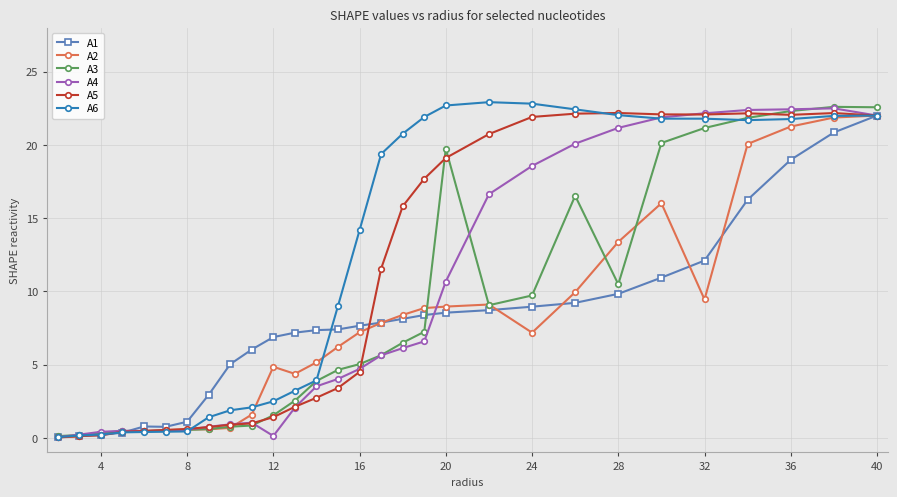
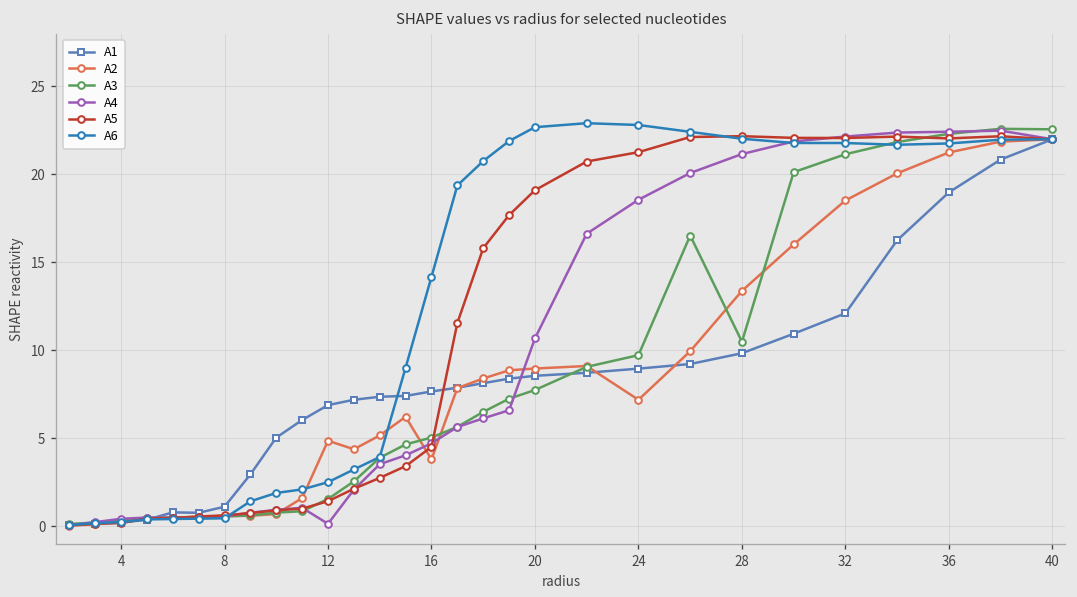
A2, 16: 7.2 -> 3.8
A3, 20: 19.7 -> 7.7
A5, 24: 21.9 -> 21.3
A2, 32: 9.4 -> 18.5
